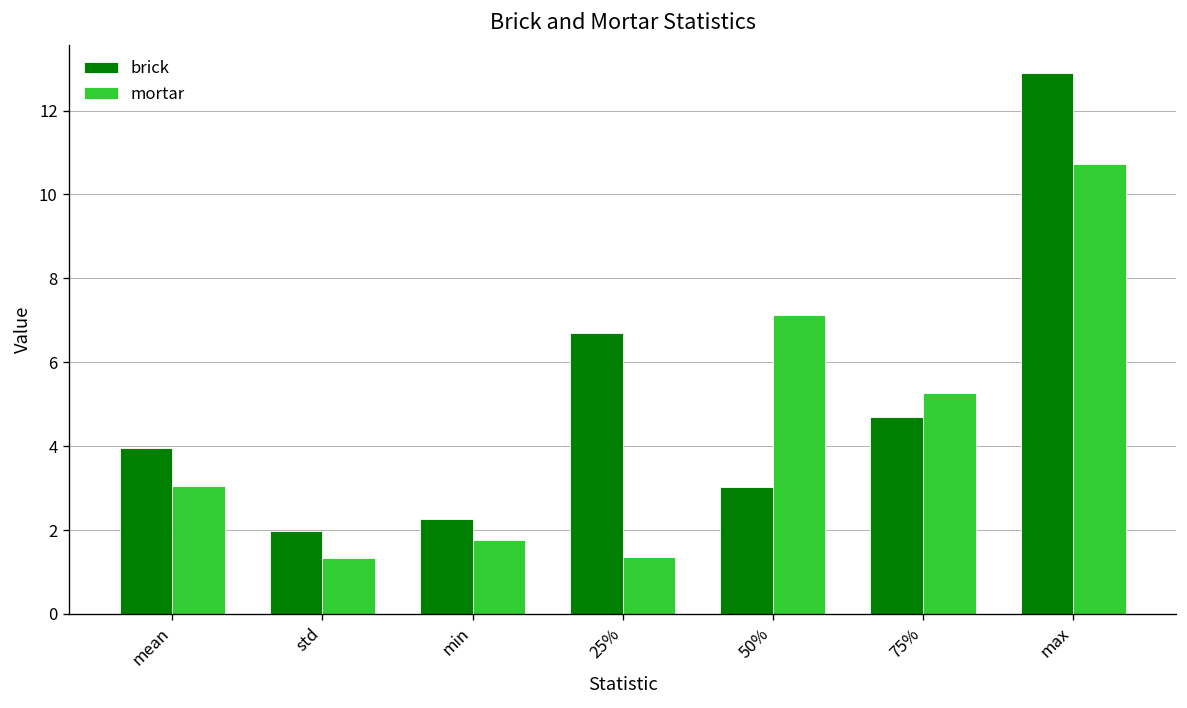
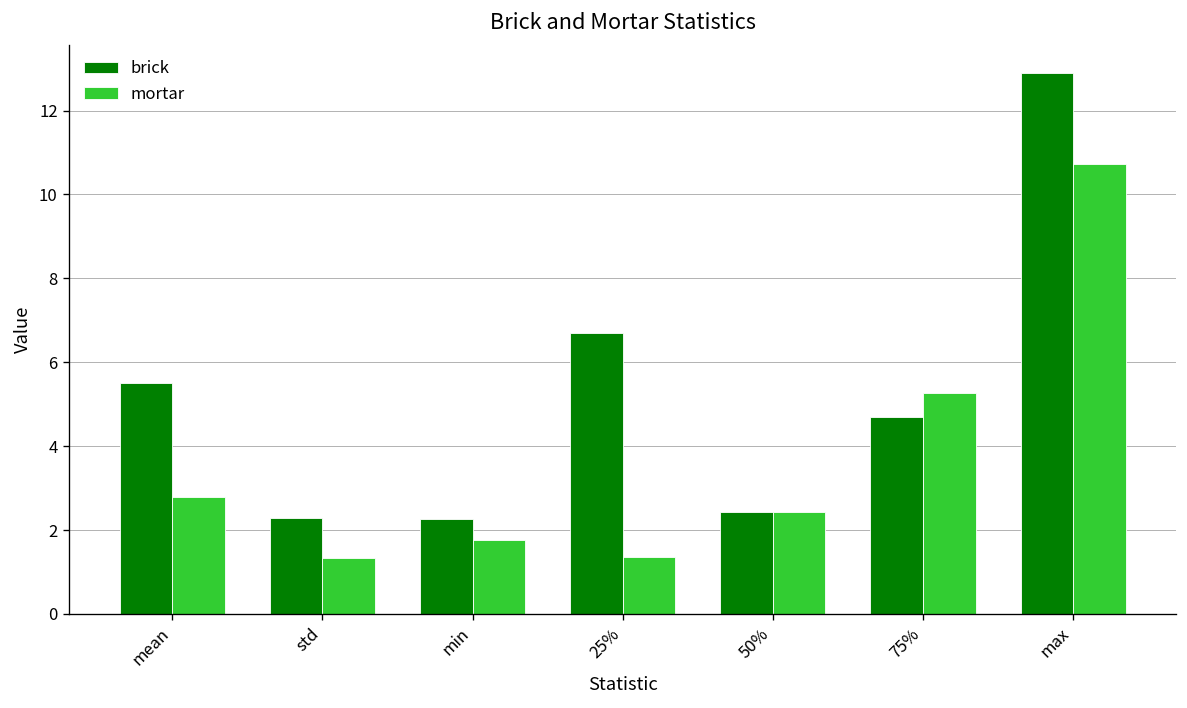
brick, mean: 4.0 -> 5.5
mortar, mean: 3.1 -> 2.8
brick, std: 2.0 -> 2.3
brick, 50%: 3.0 -> 2.4
mortar, 50%: 7.1 -> 2.4
